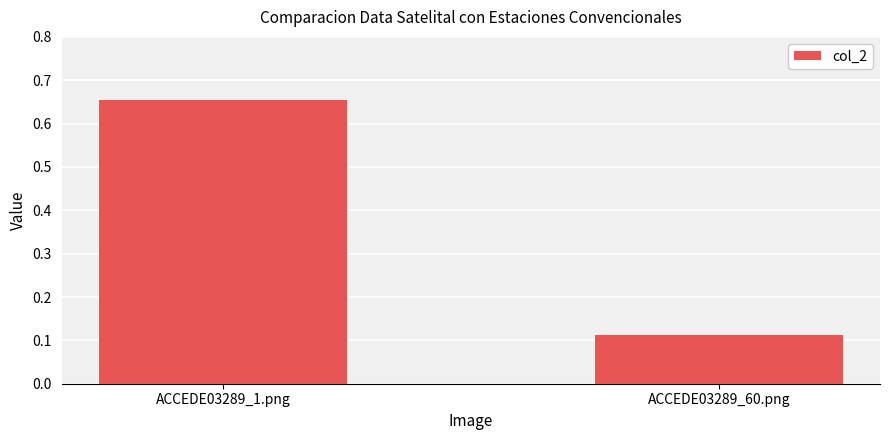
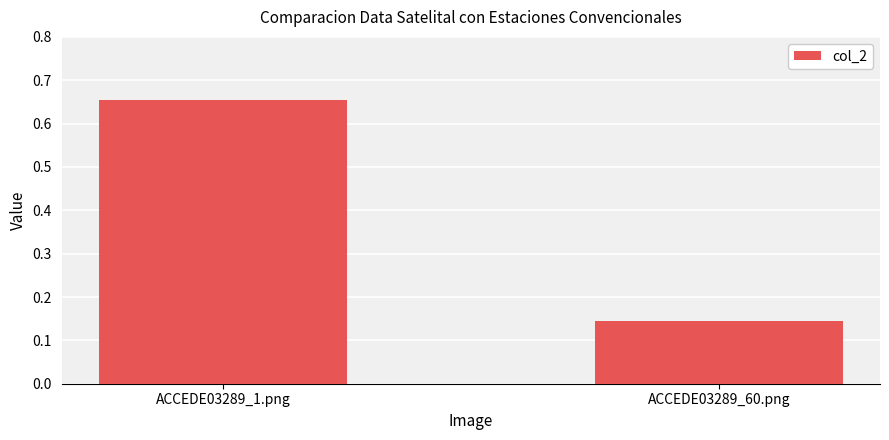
ACCEDE03289_60.png: 0.11 -> 0.15
